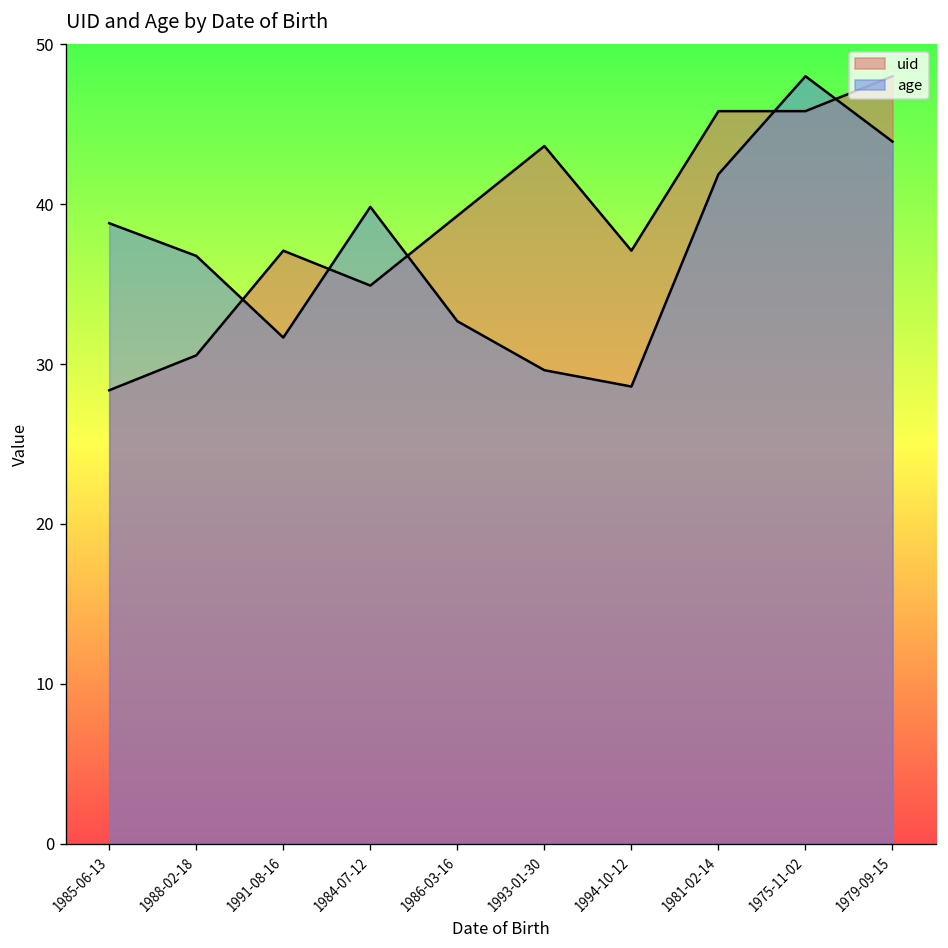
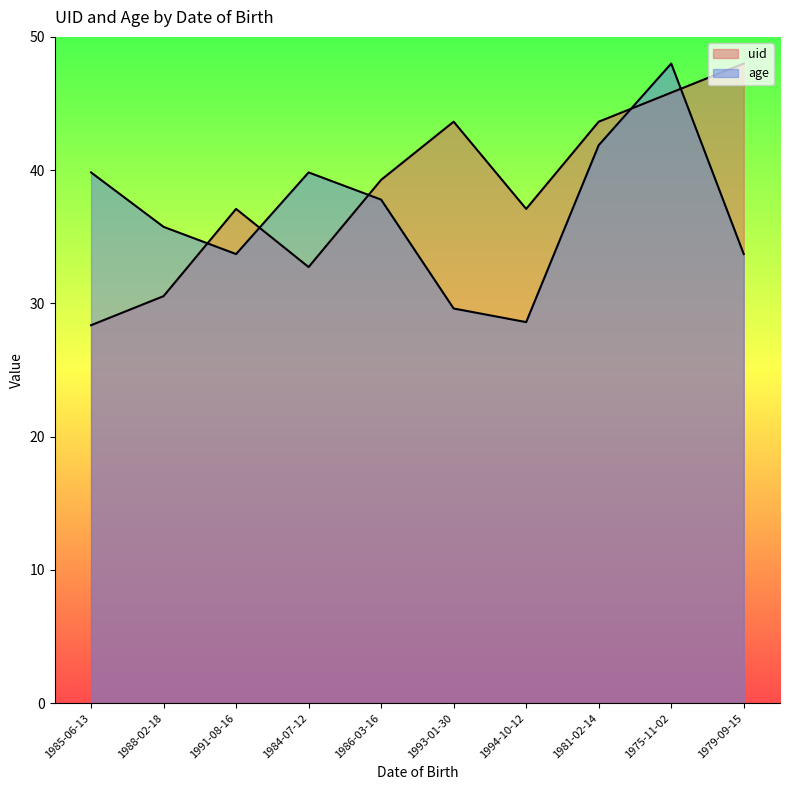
age, 1985-06-13: 38.8 -> 39.8
age, 1988-02-18: 36.8 -> 35.7
age, 1991-08-16: 31.7 -> 33.7
uid, 1984-07-12: 34.9 -> 32.7
age, 1986-03-16: 32.7 -> 37.8
uid, 1981-02-14: 45.8 -> 43.6
age, 1979-09-15: 43.9 -> 33.7
